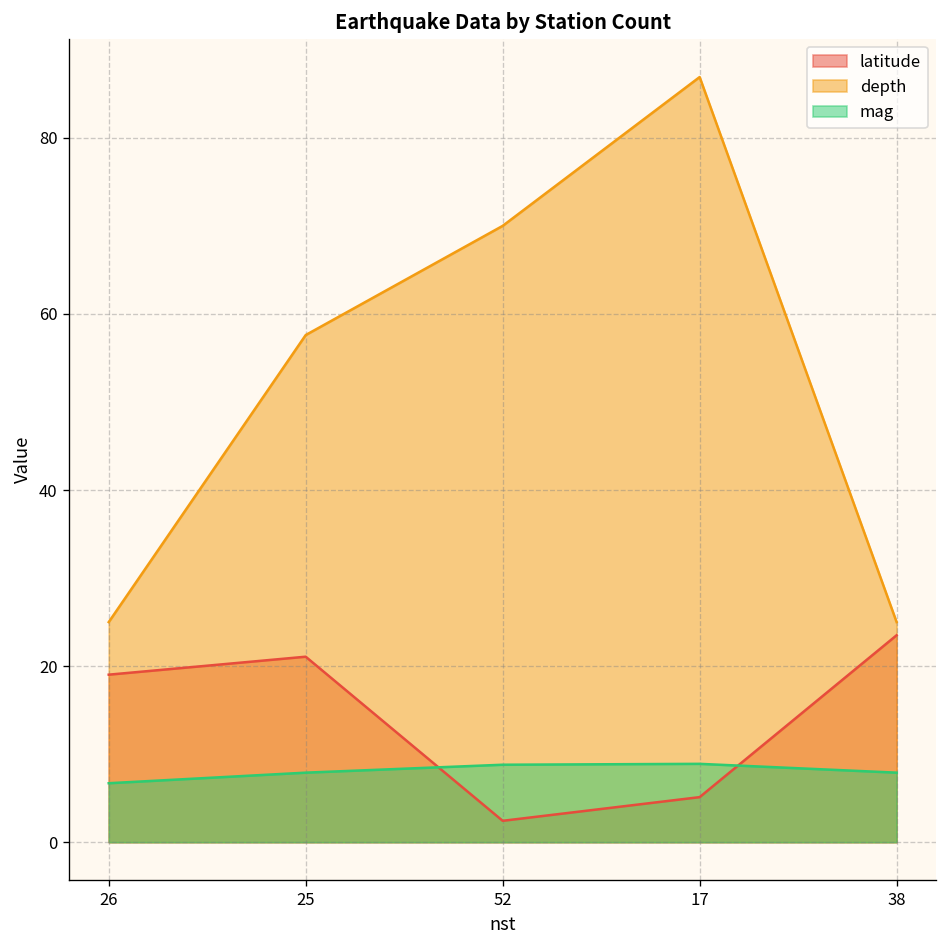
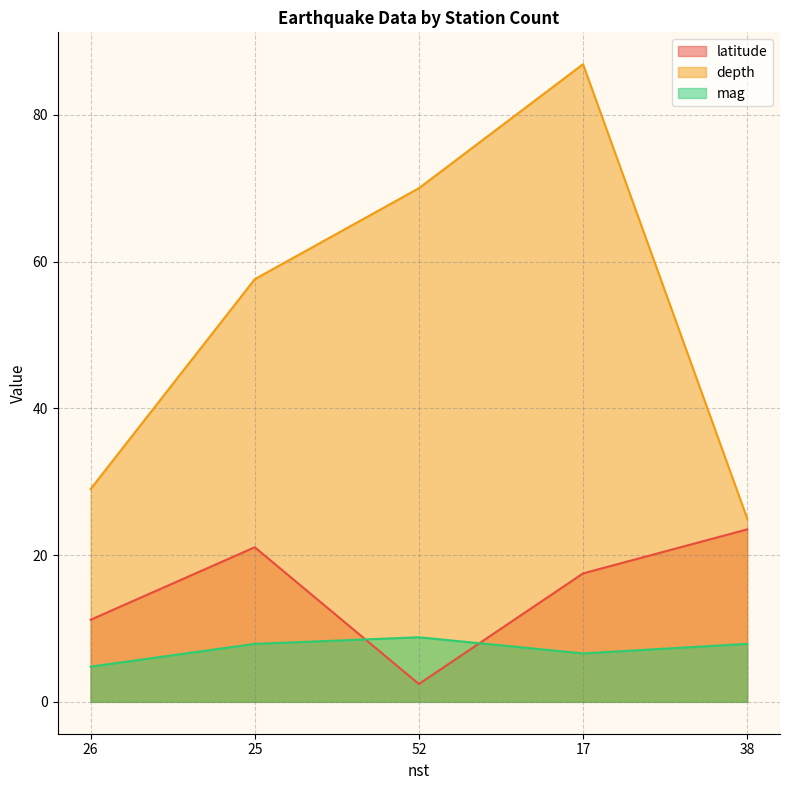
latitude, 26: 19 -> 11
depth, 26: 25 -> 29
mag, 26: 7 -> 5
latitude, 17: 5 -> 18
mag, 17: 9 -> 7
